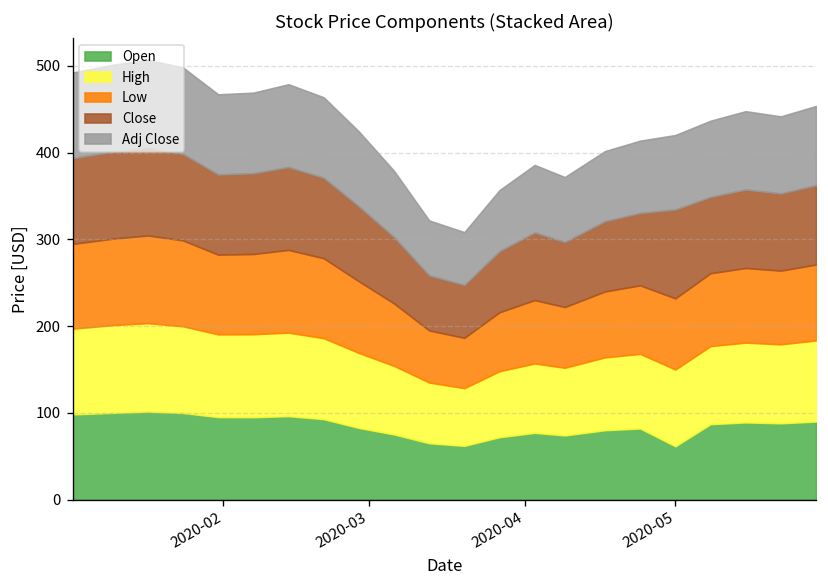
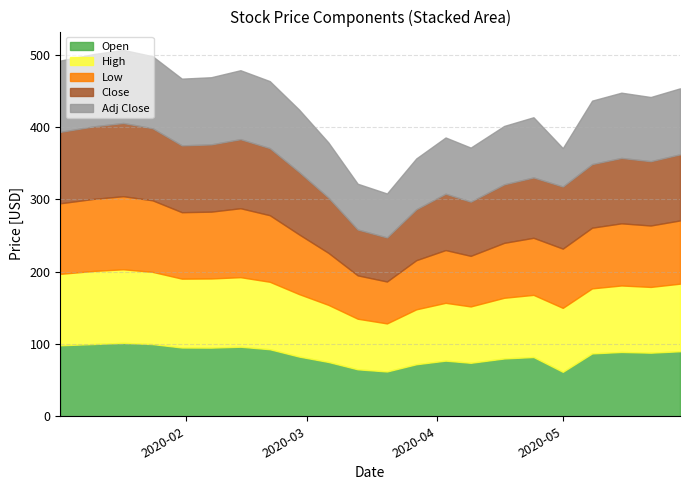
Close, 2020-05: 100 -> 90
Adj Close, 2020-05: 90 -> 50
